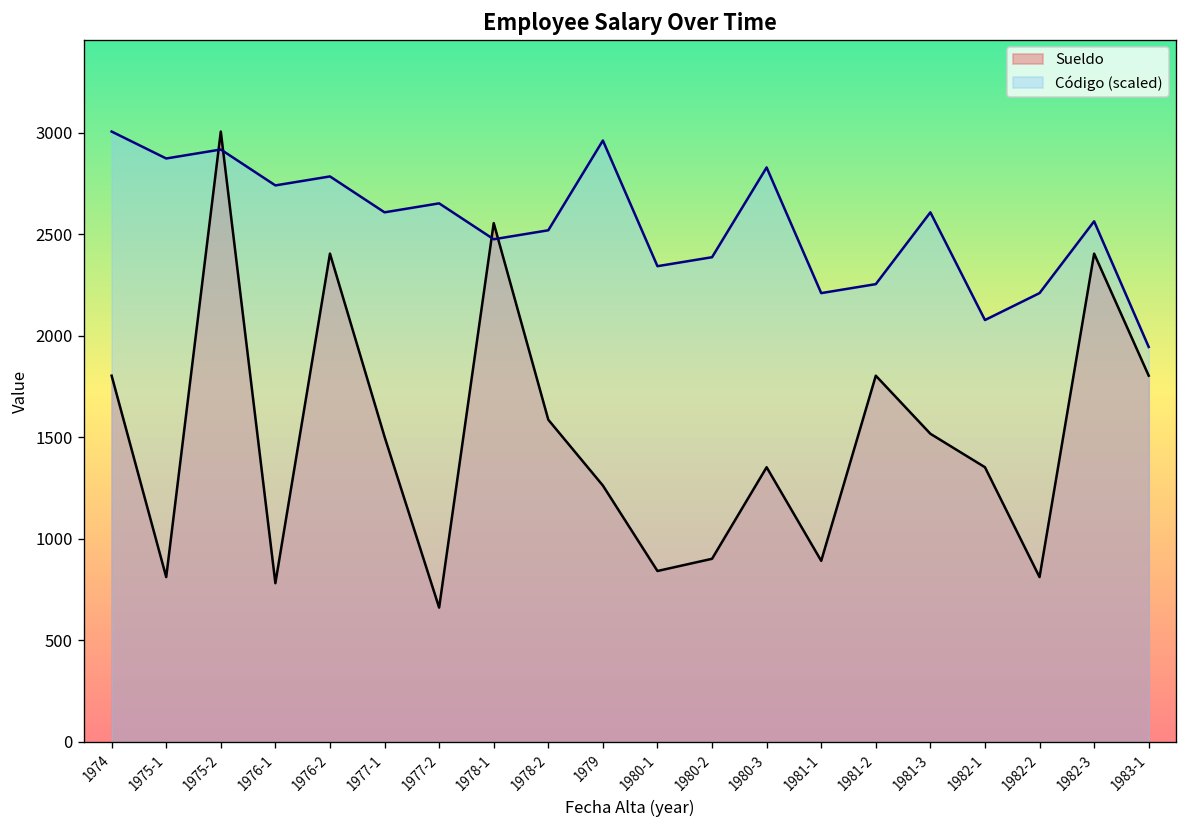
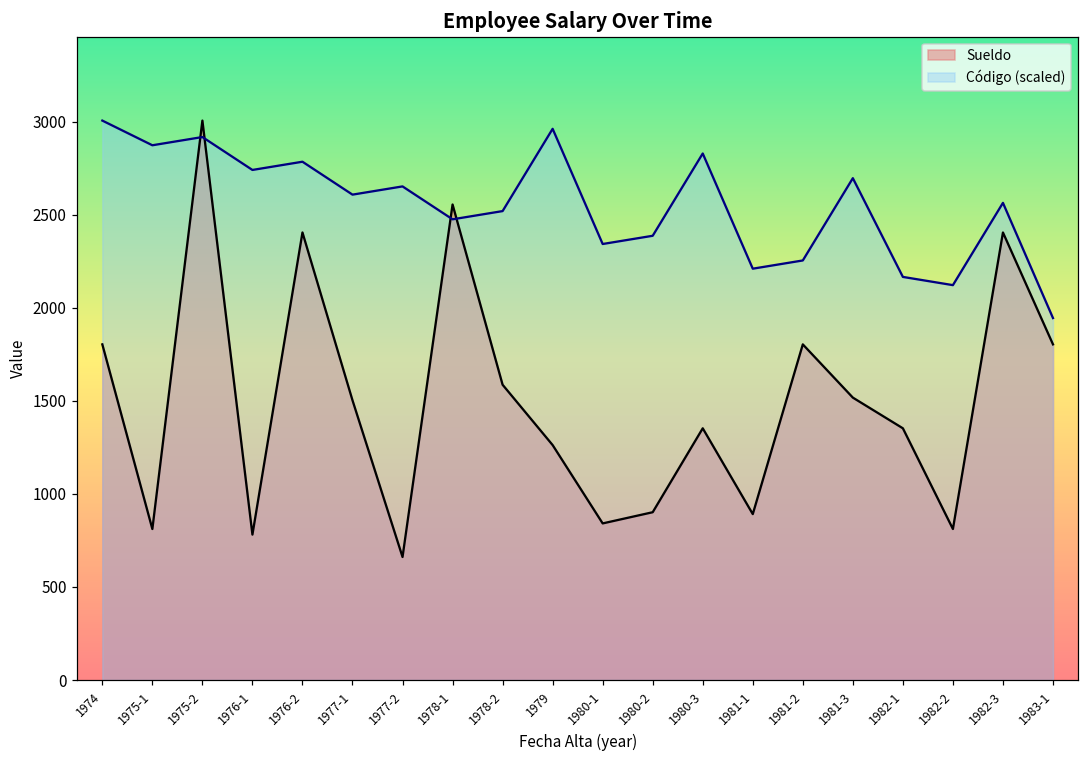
Código (scaled), 1981-3: 2610 -> 2700
Código (scaled), 1982-1: 2080 -> 2170
Código (scaled), 1982-2: 2210 -> 2120
